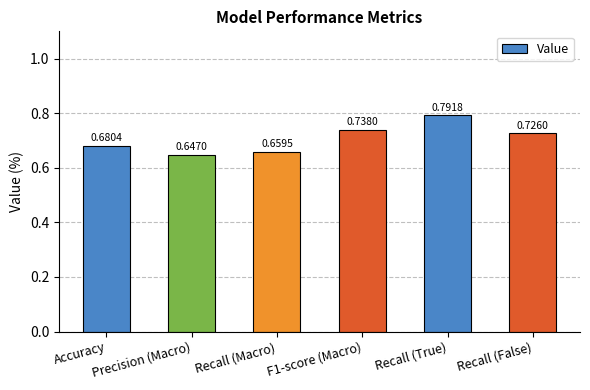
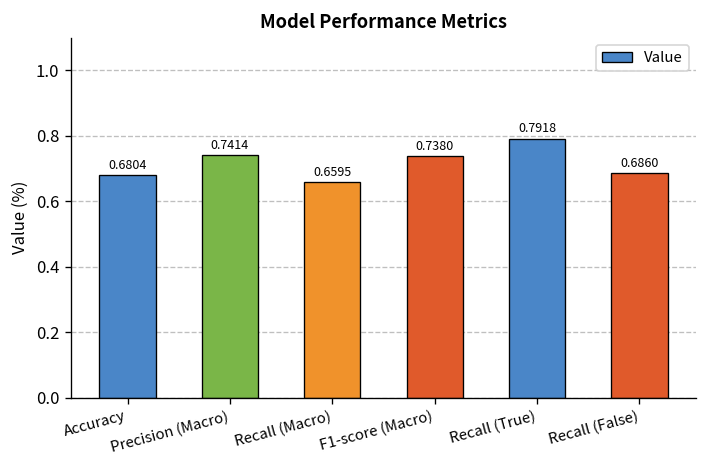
Precision (Macro): 0.6470 -> 0.7414
Recall (False): 0.7260 -> 0.6860
